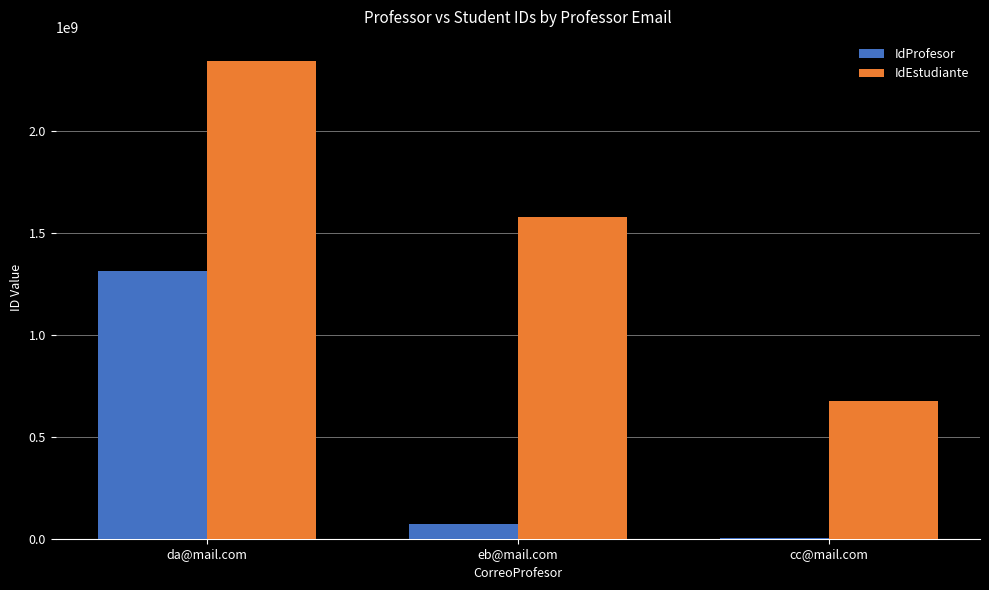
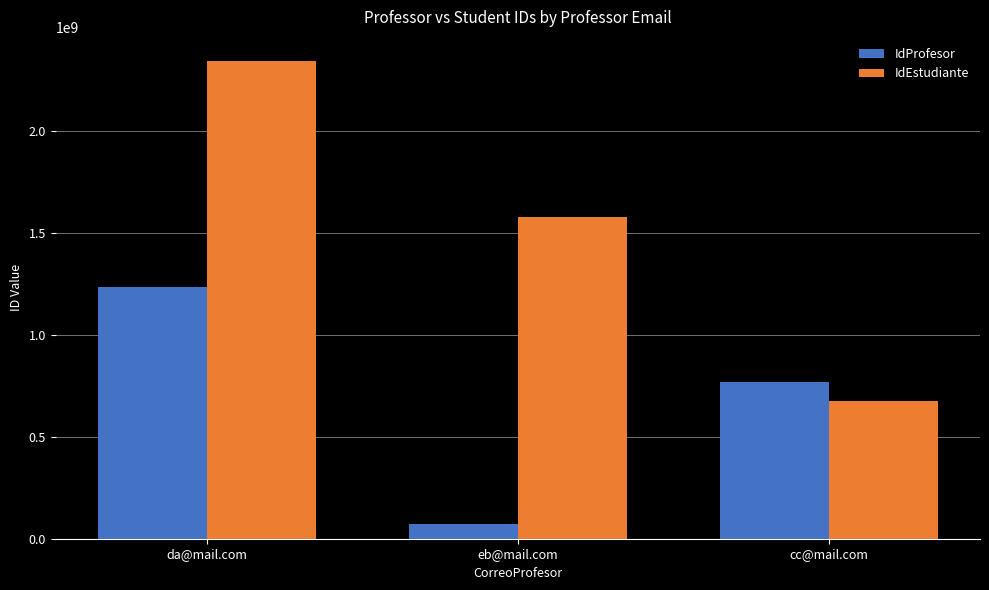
IdProfesor, da@mail.com: 1310000000 -> 1230000000
IdProfesor, cc@mail.com: 0 -> 770000000
